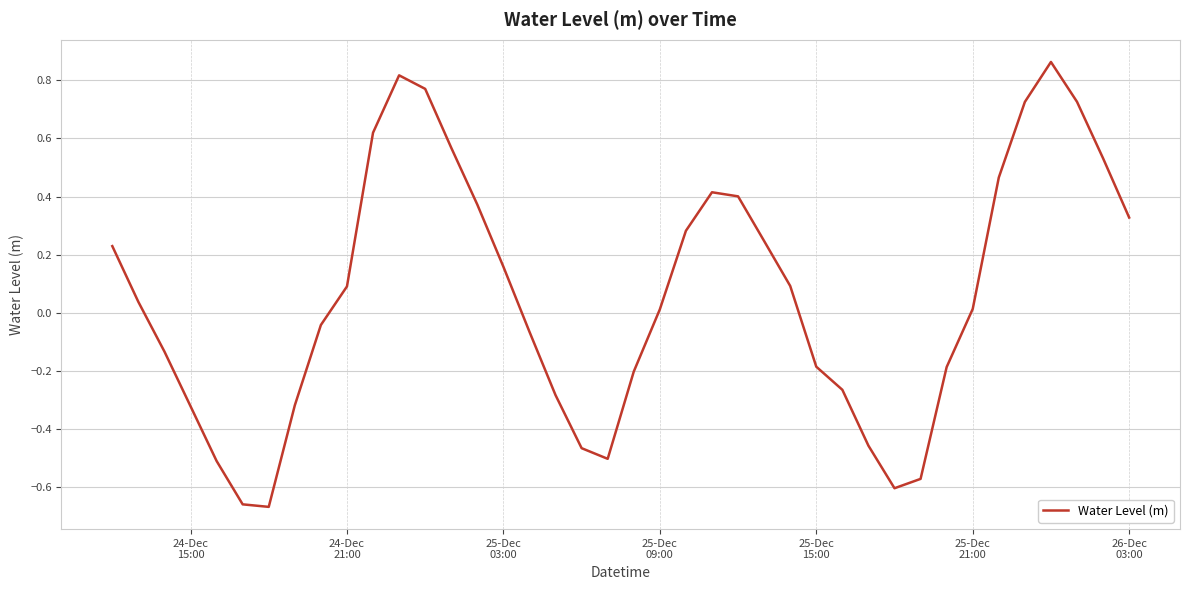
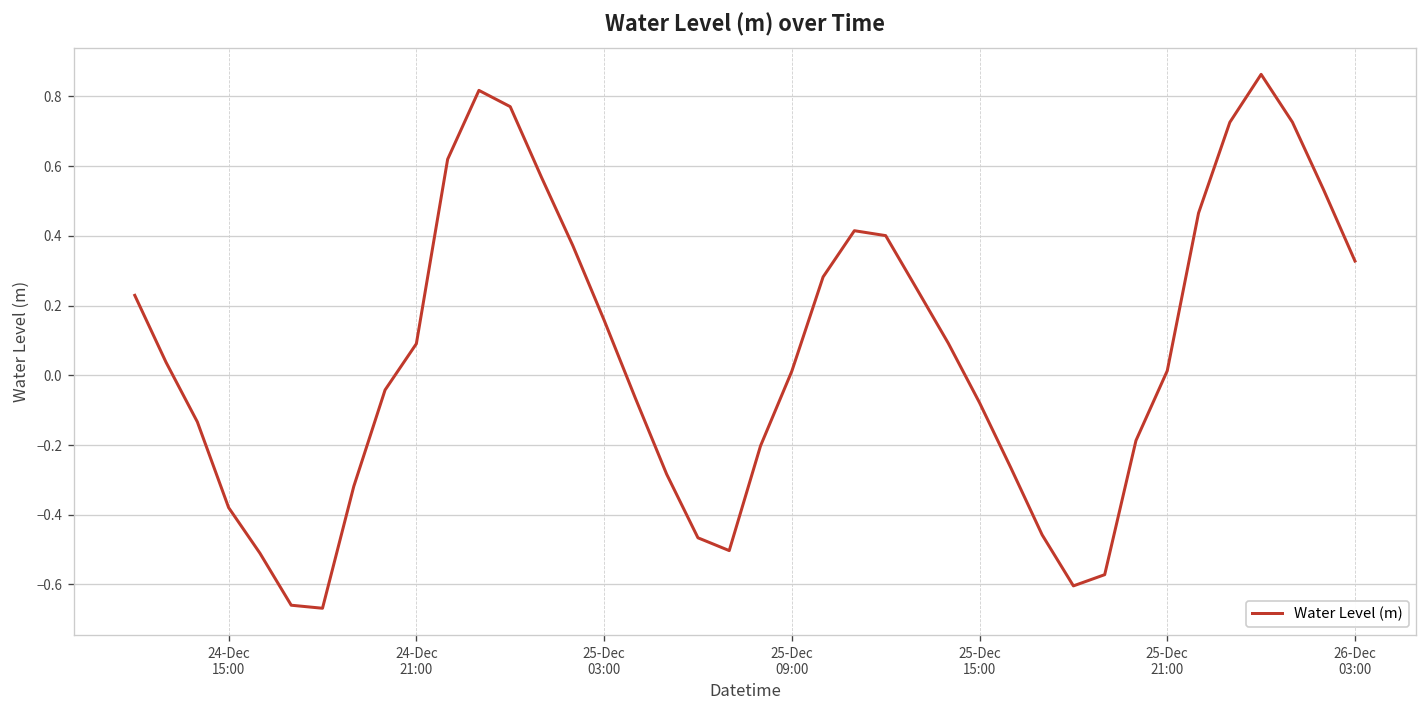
24-Dec 15:00: -0.32 -> -0.38
25-Dec 15:00: -0.19 -> -0.08
